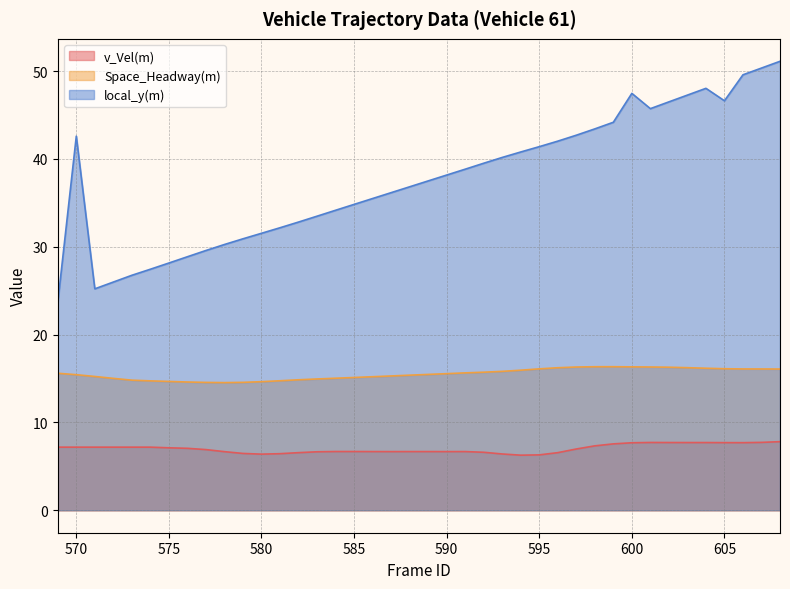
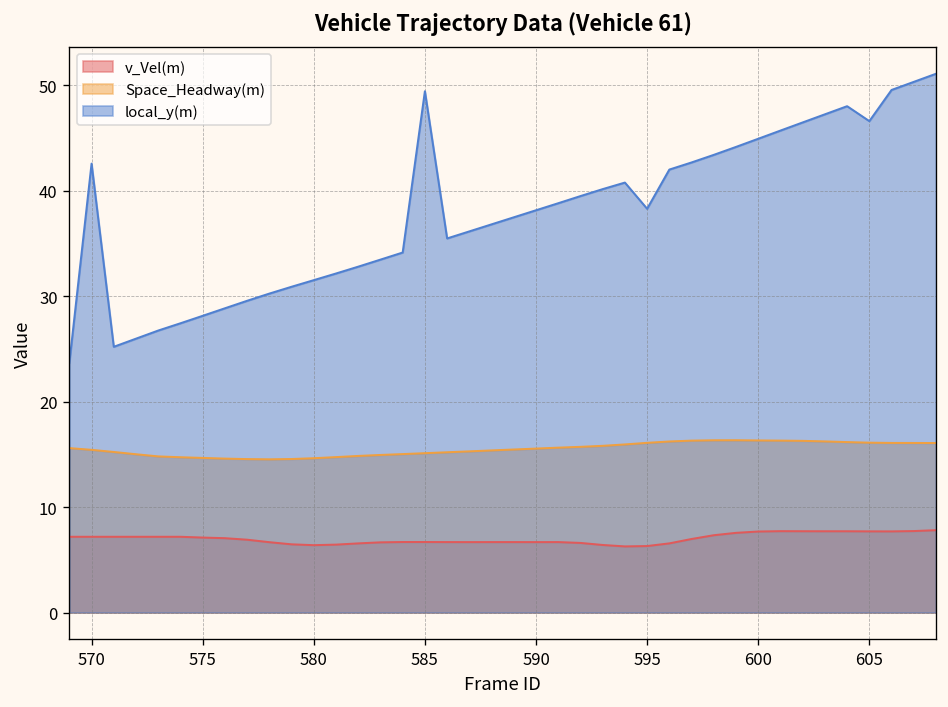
local_y(m), 585: 35 -> 49
local_y(m), 595: 41 -> 38
local_y(m), 600: 47 -> 45
